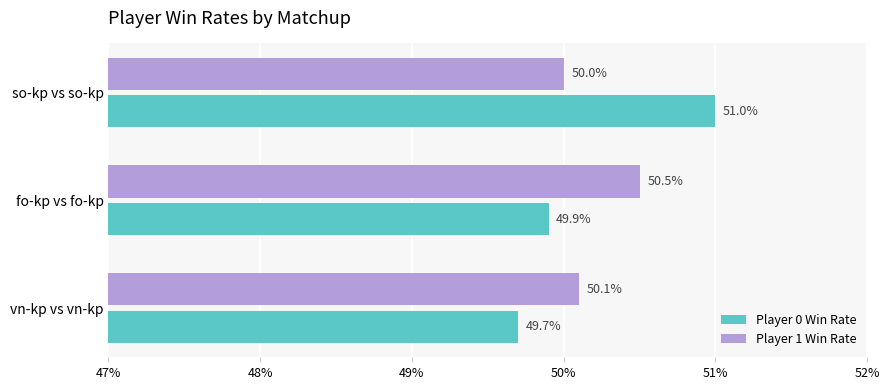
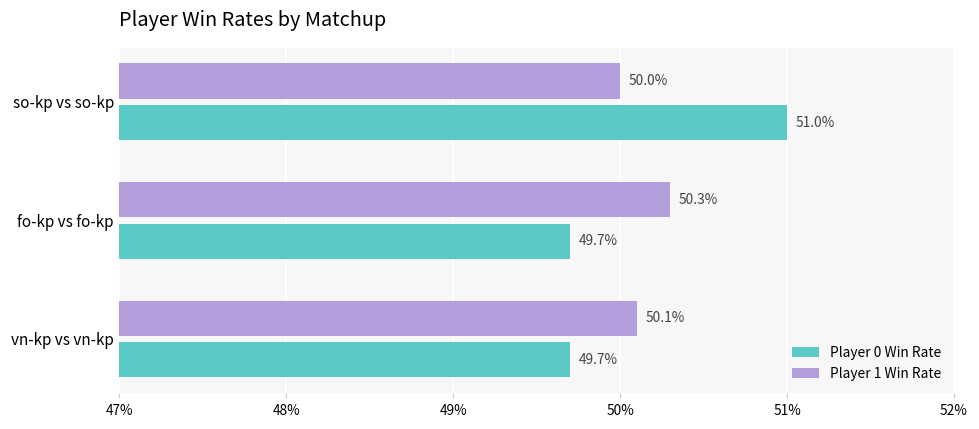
Player 1 Win Rate, fo-kp vs fo-kp: 50.5% -> 50.3%
Player 0 Win Rate, fo-kp vs fo-kp: 49.9% -> 49.7%
